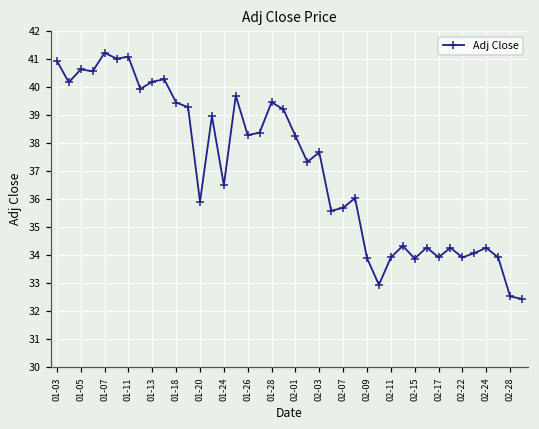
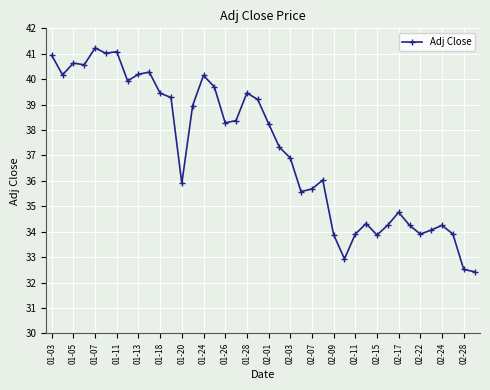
01-24: 36.5 -> 40.1
02-03: 37.7 -> 36.9
02-17: 33.9 -> 34.8
